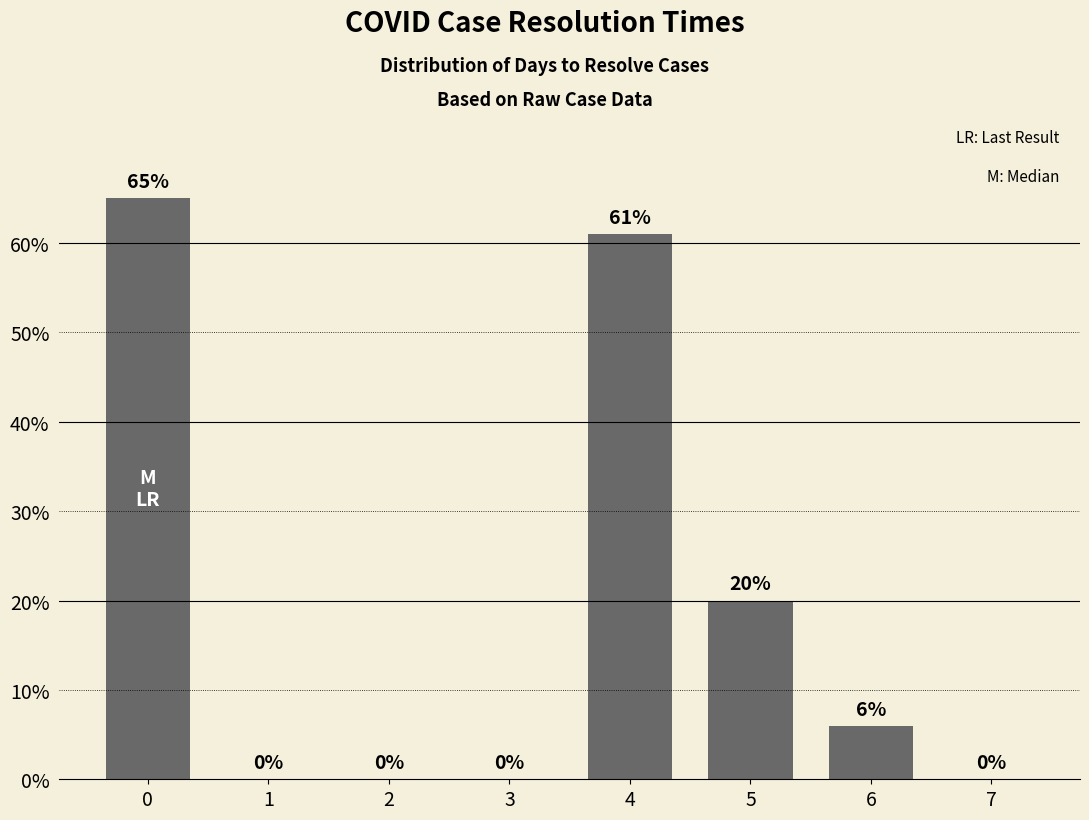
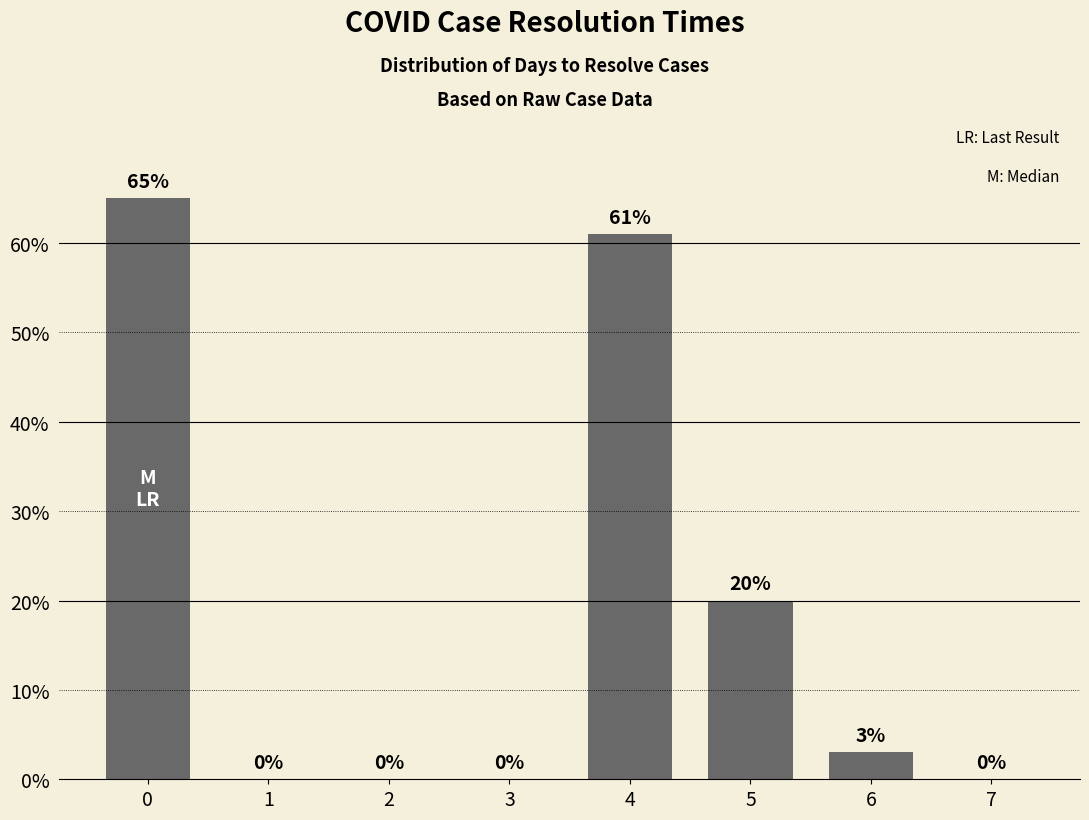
6: 6% -> 3%
